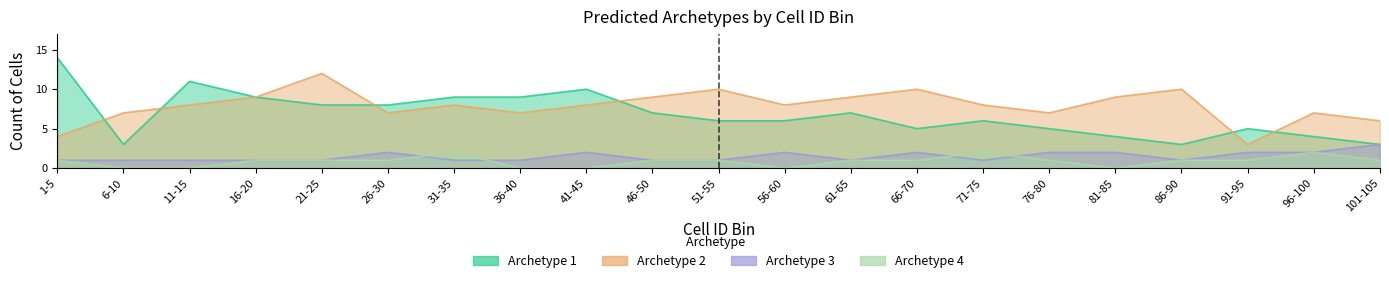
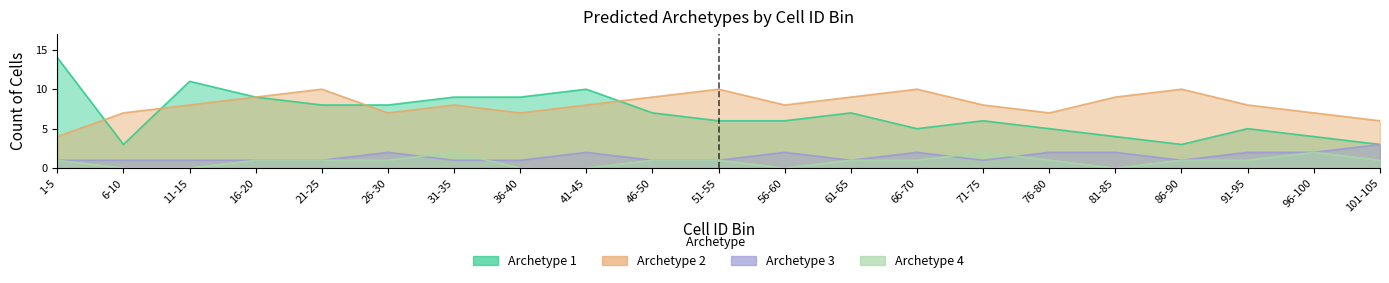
Archetype 2, 21-25: 12 -> 10
Archetype 2, 91-95: 3 -> 8
